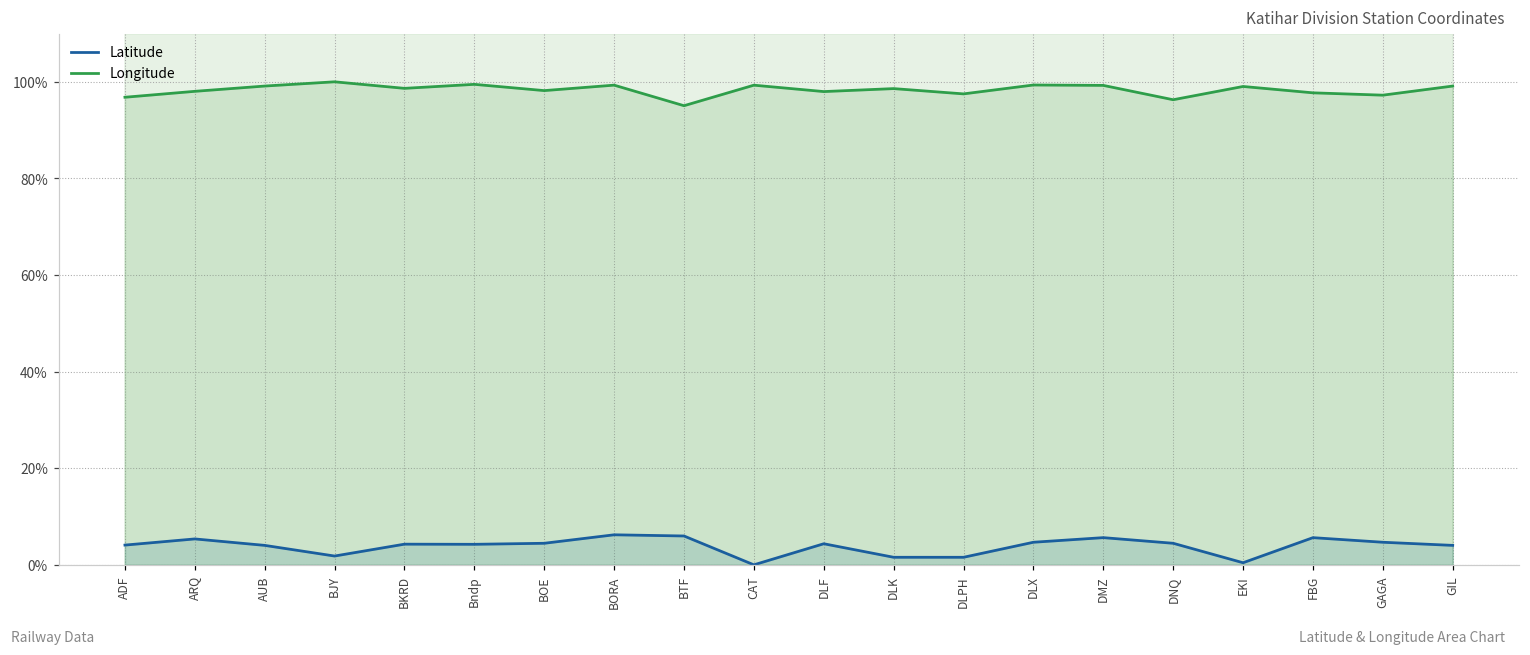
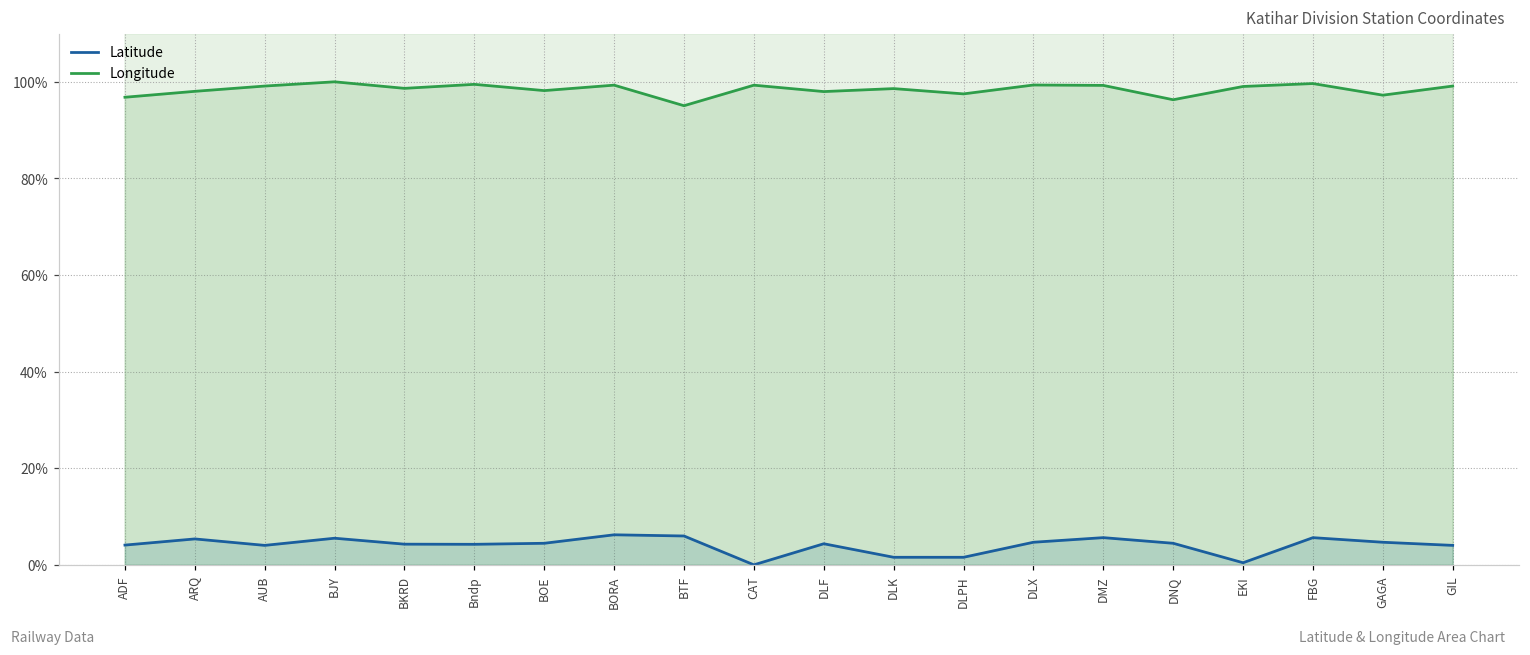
Latitude, BJY: 2% -> 6%
Longitude, FBG: 98% -> 100%
